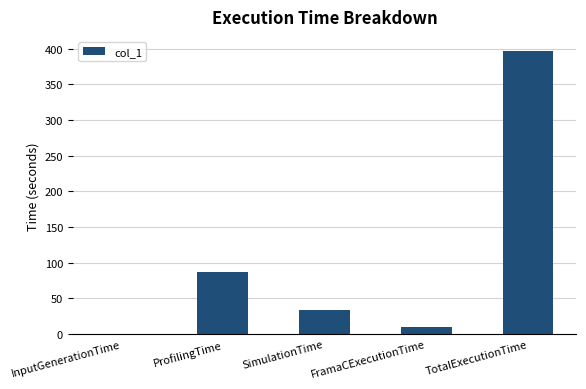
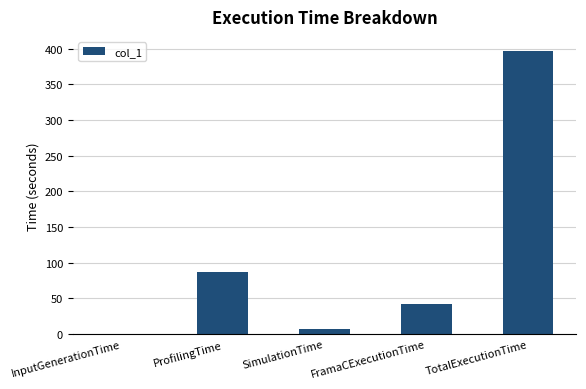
SimulationTime: 30 -> 10
FramaCExecutionTime: 10 -> 40
